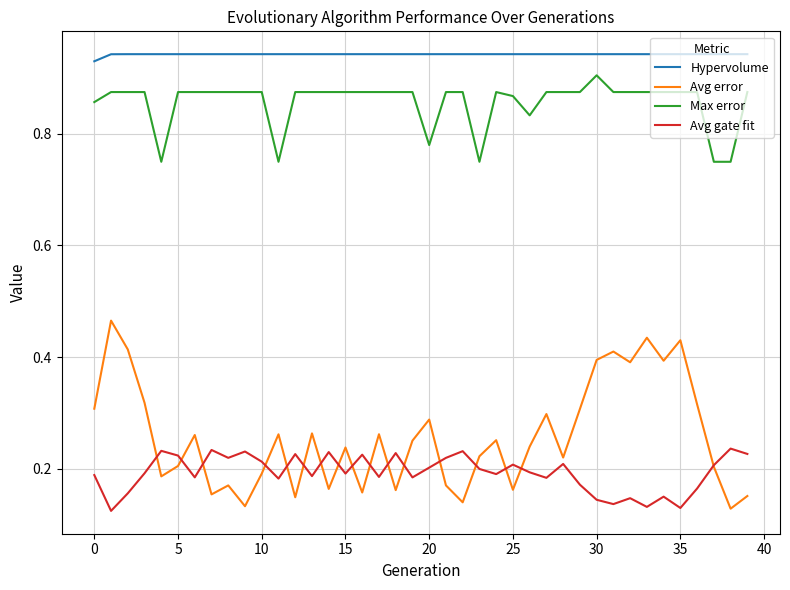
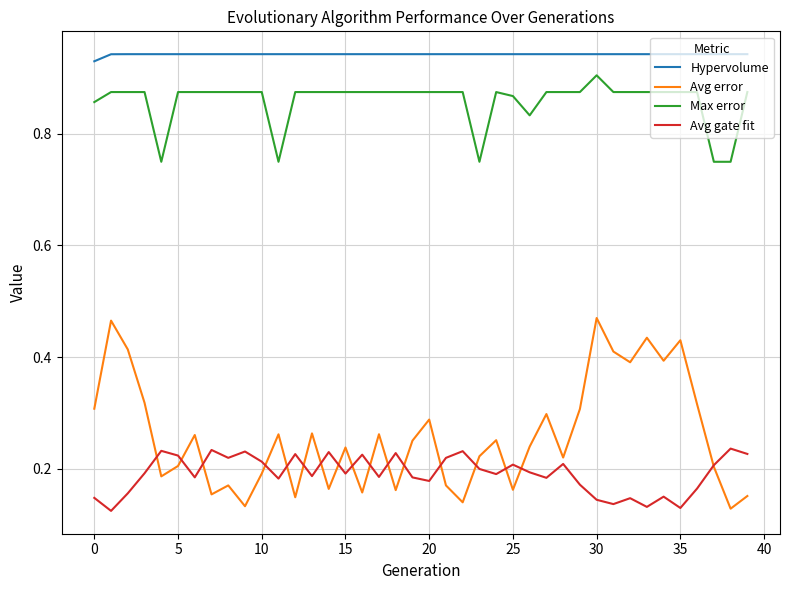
Avg gate fit, 0: 0.19 -> 0.15
Max error, 20: 0.78 -> 0.88
Avg gate fit, 20: 0.20 -> 0.18
Avg error, 30: 0.39 -> 0.47
